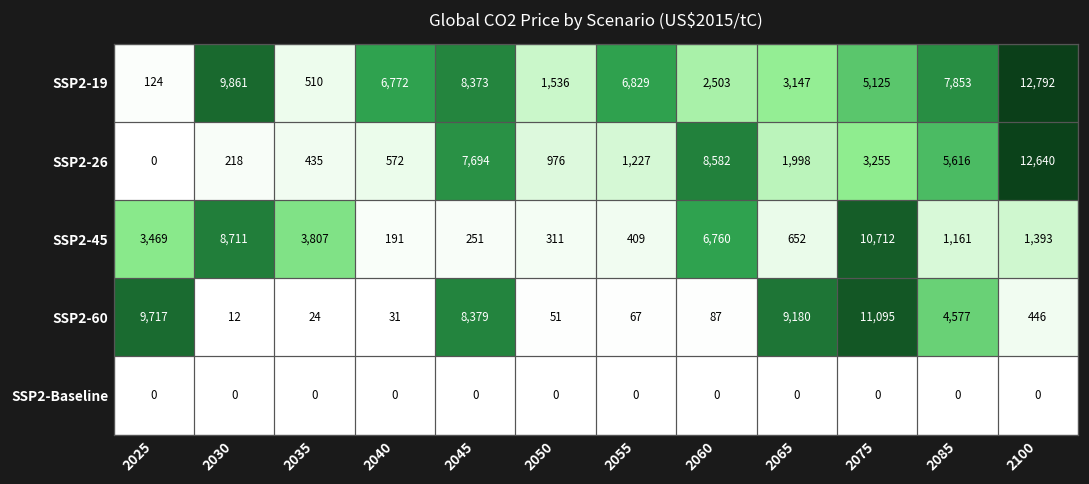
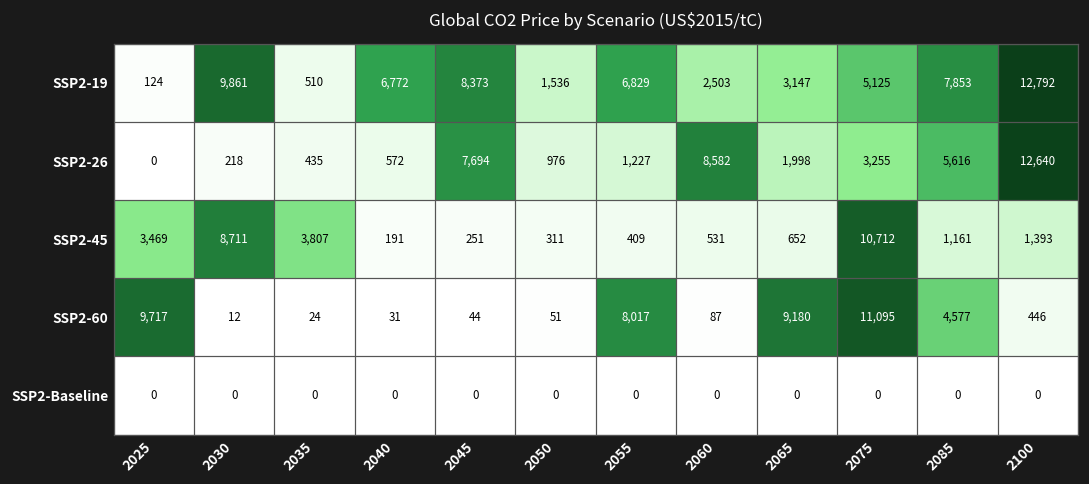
SSP2-45, 2060: 6,760 -> 531
SSP2-60, 2045: 8,379 -> 44
SSP2-60, 2055: 67 -> 8,017
